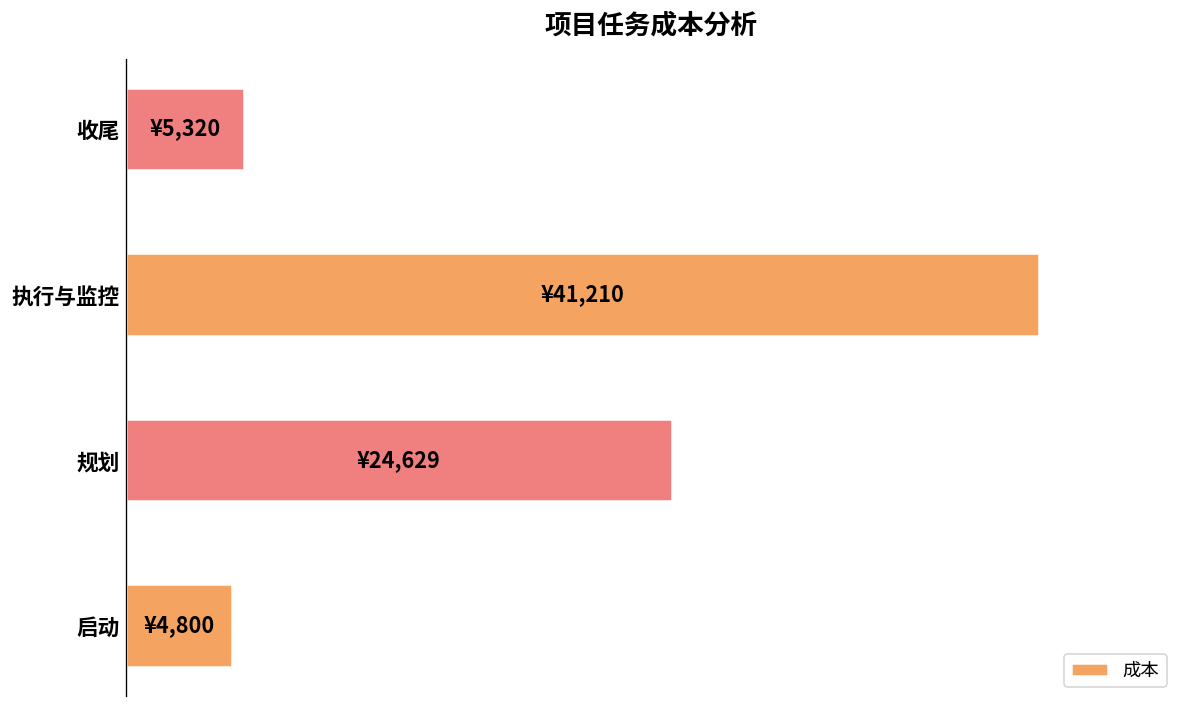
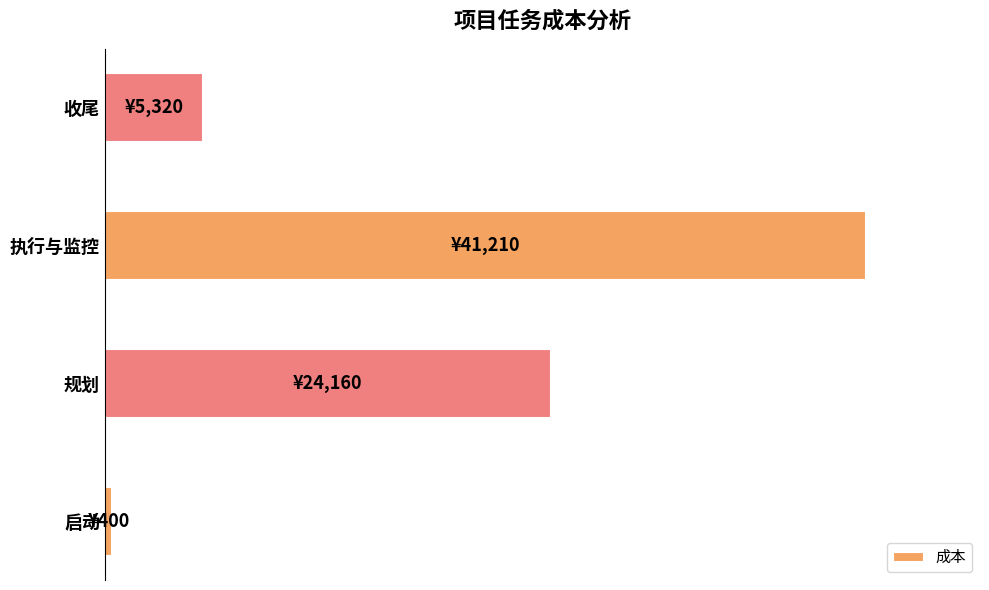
规划: ¥24,629 -> ¥24,160
启动: ¥4,800 -> ¥400
